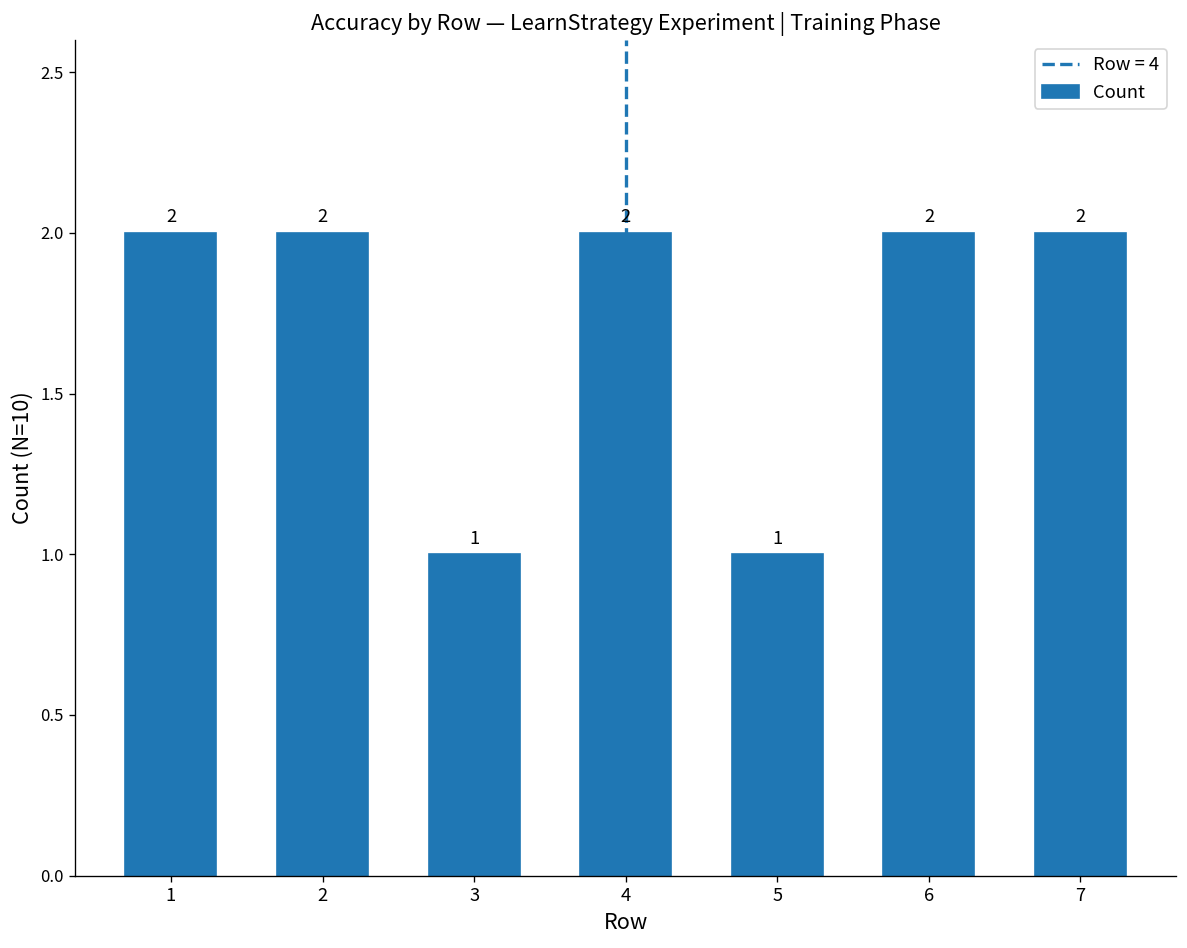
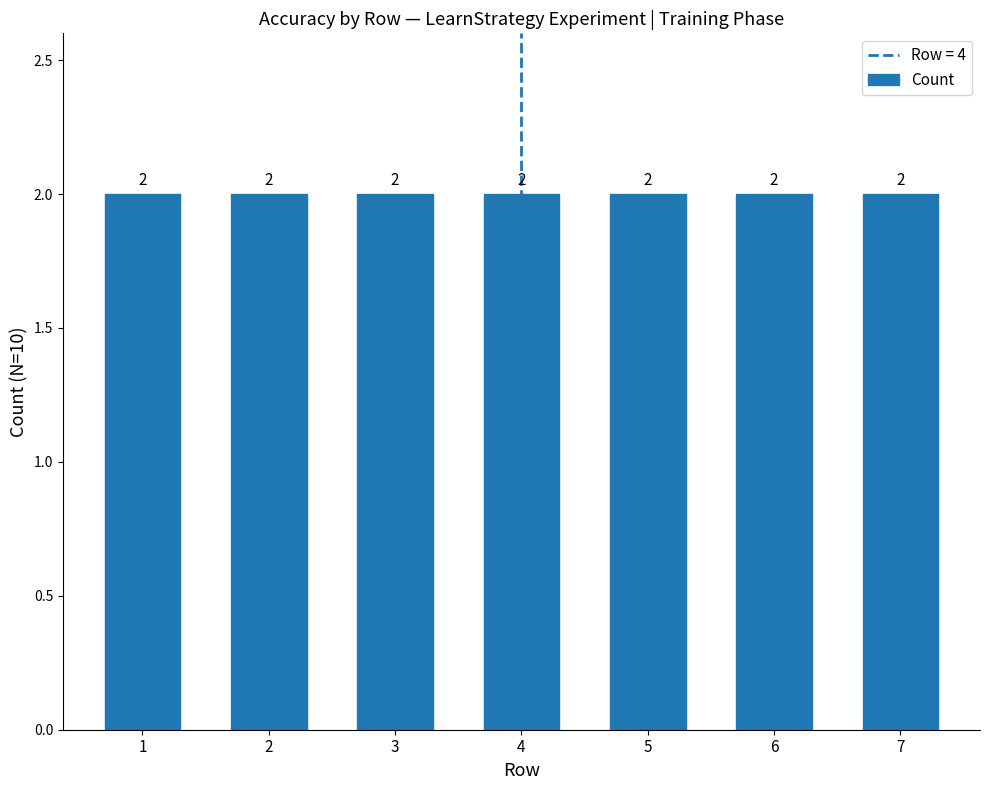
3: 1 -> 2
5: 1 -> 2
